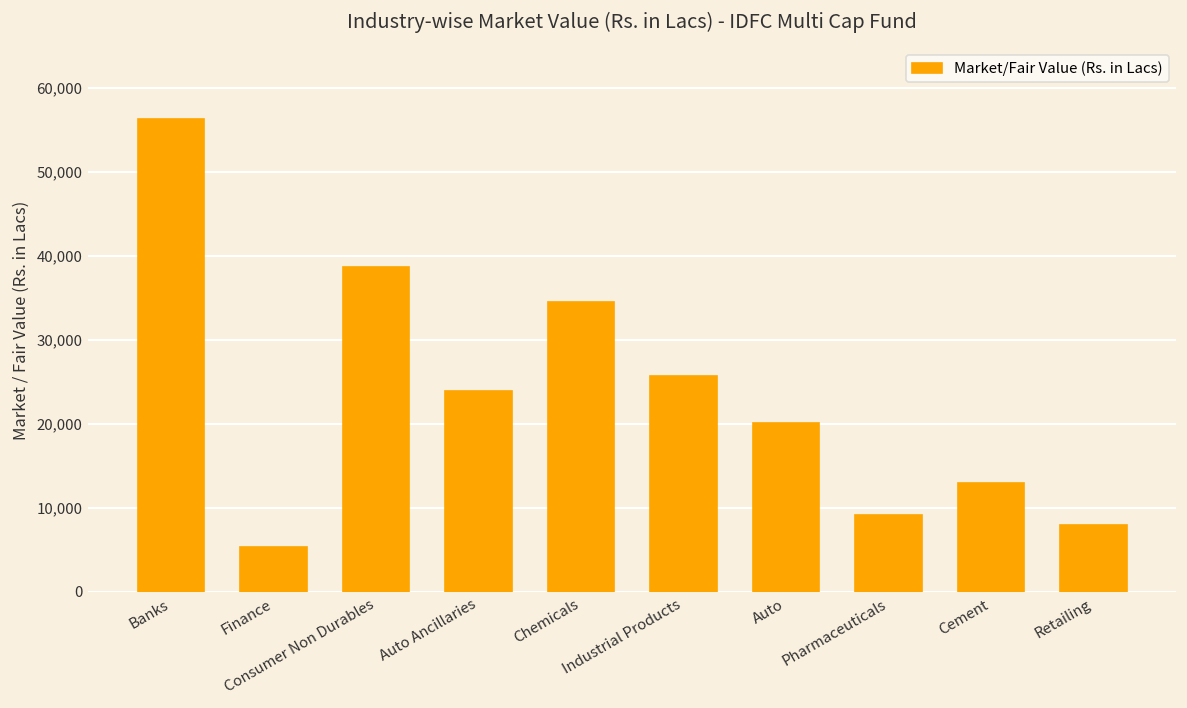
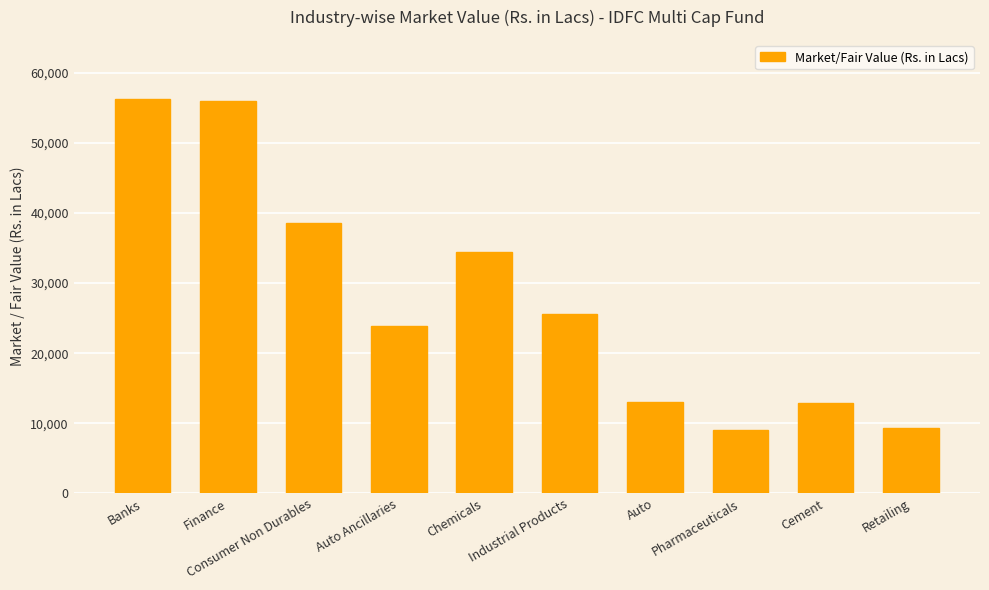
Finance: 5,000 -> 56,000
Auto: 20,000 -> 13,000
Retailing: 8,000 -> 9,000
